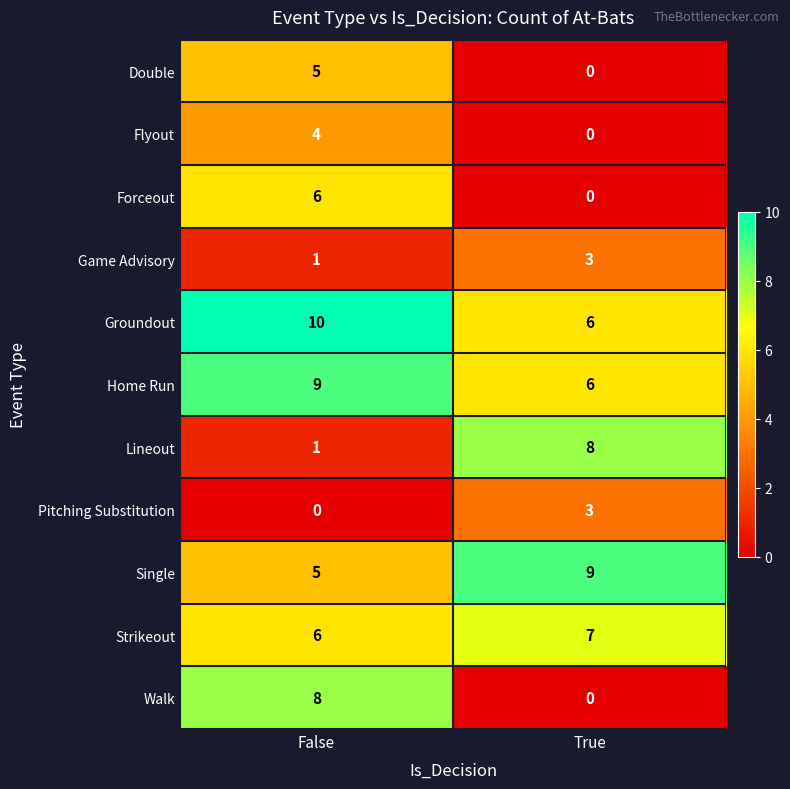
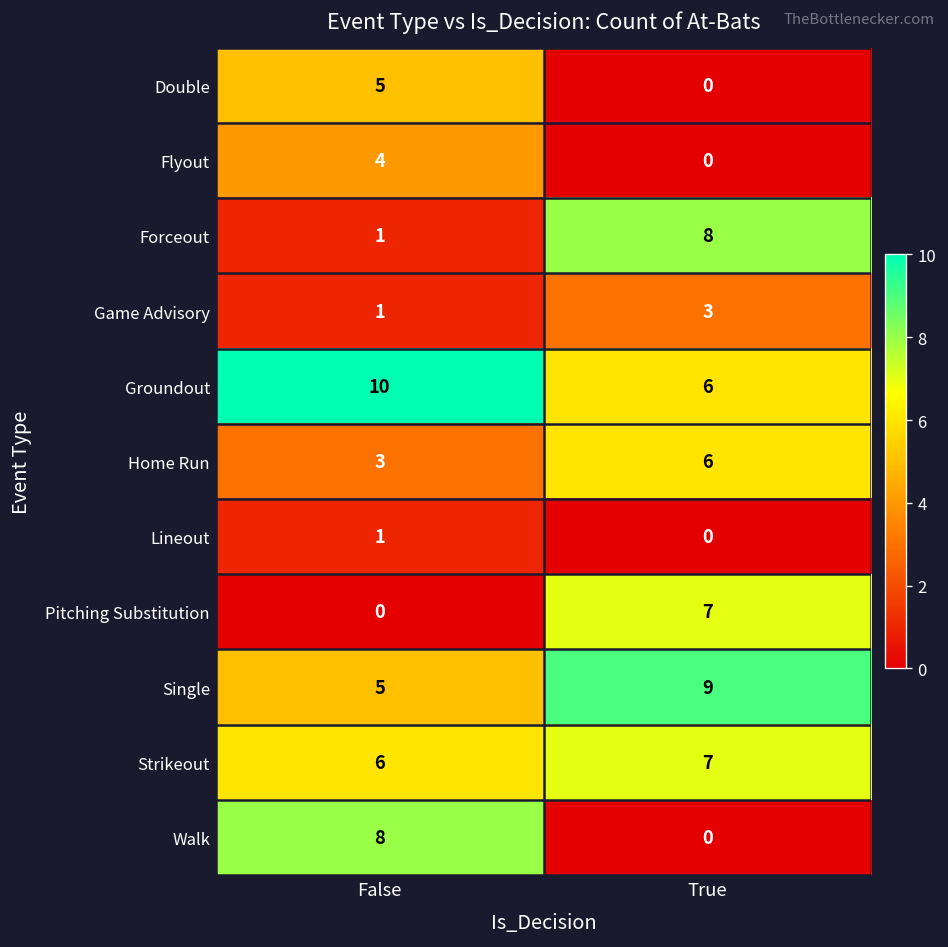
Forceout, False: 6 -> 1
Forceout, True: 0 -> 8
Home Run, False: 9 -> 3
Lineout, True: 8 -> 0
Pitching Substitution, True: 3 -> 7
